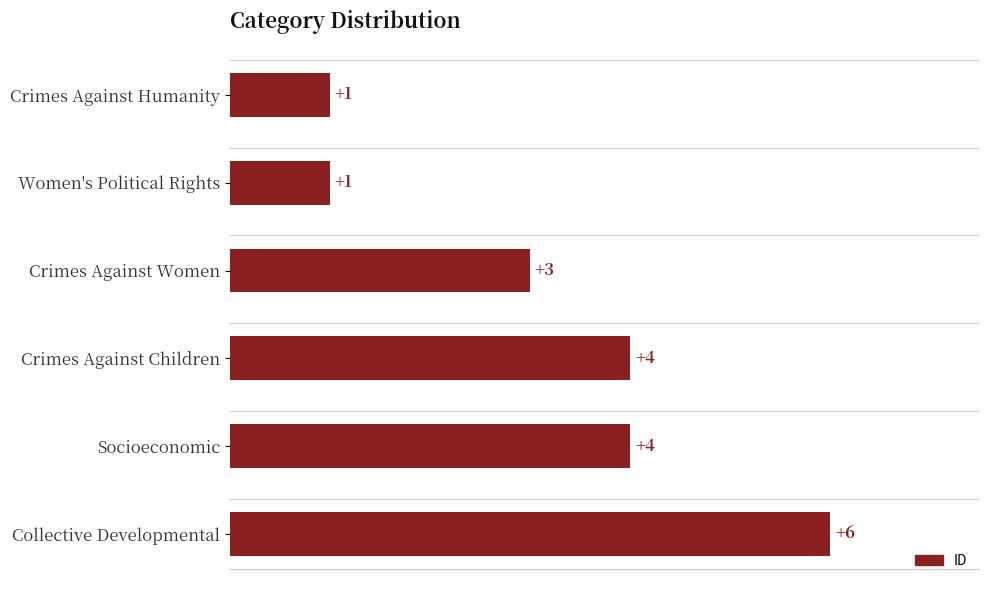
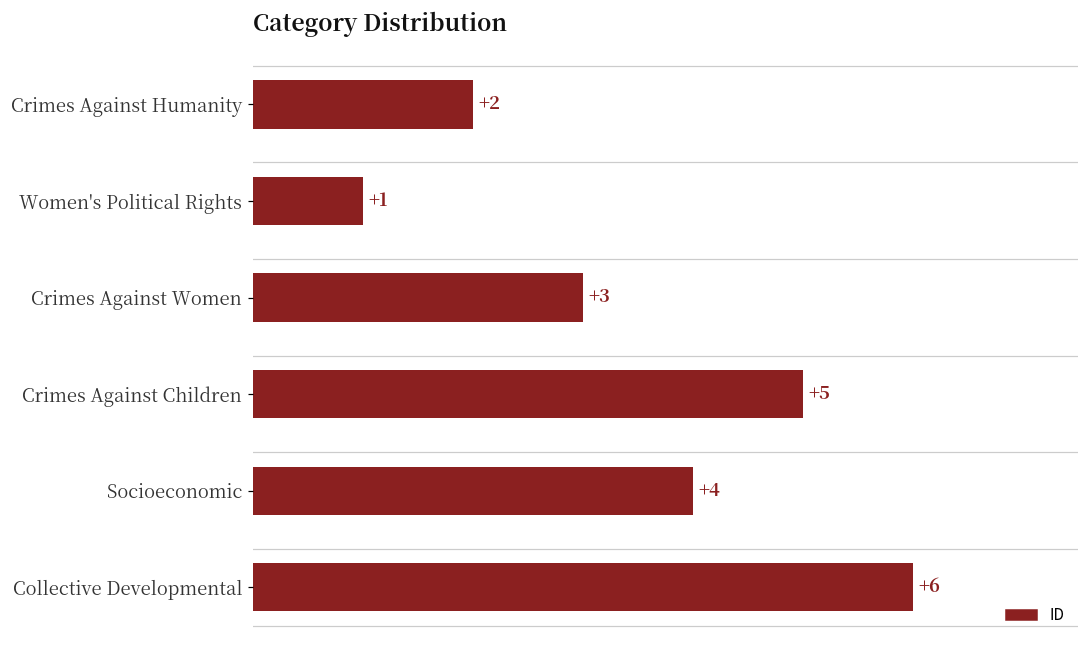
Crimes Against Humanity: +1 -> +2
Crimes Against Children: +4 -> +5
